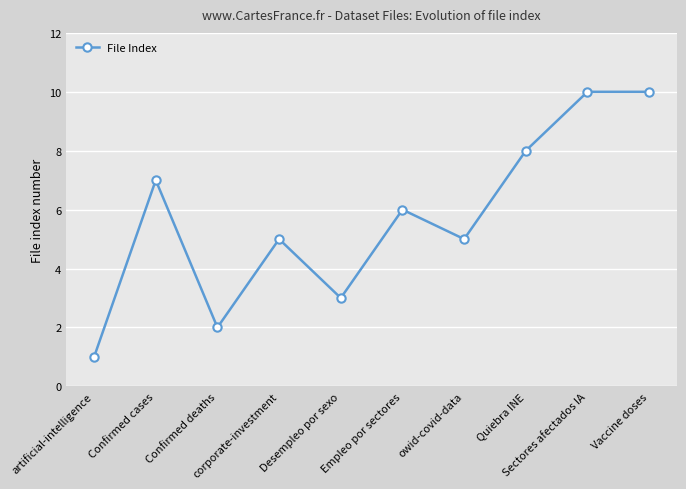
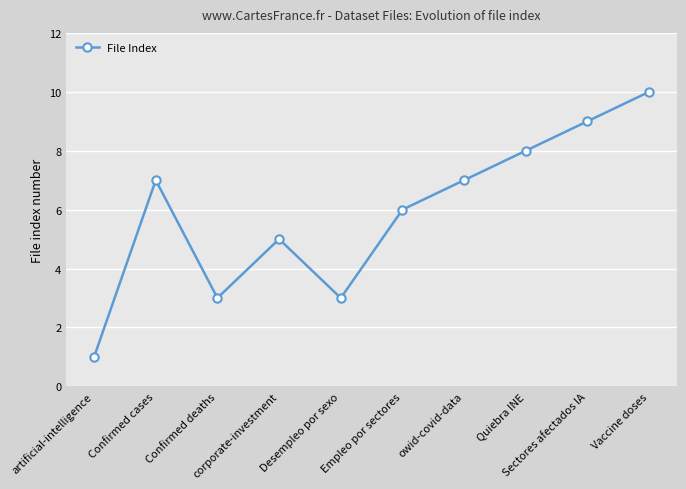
Confirmed deaths: 2 -> 3
owid-covid-data: 5 -> 7
Sectores afectados IA: 10 -> 9
